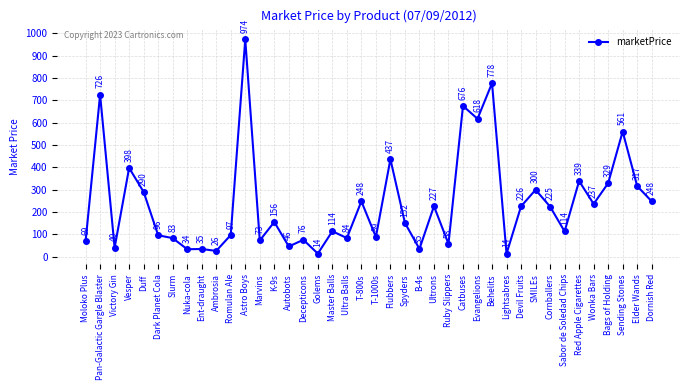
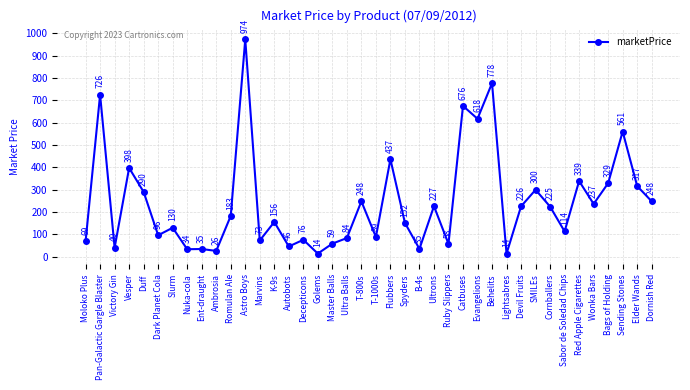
Slurm: 83 -> 130
Romulan Ale: 97 -> 183
Master Balls: 114 -> 59
